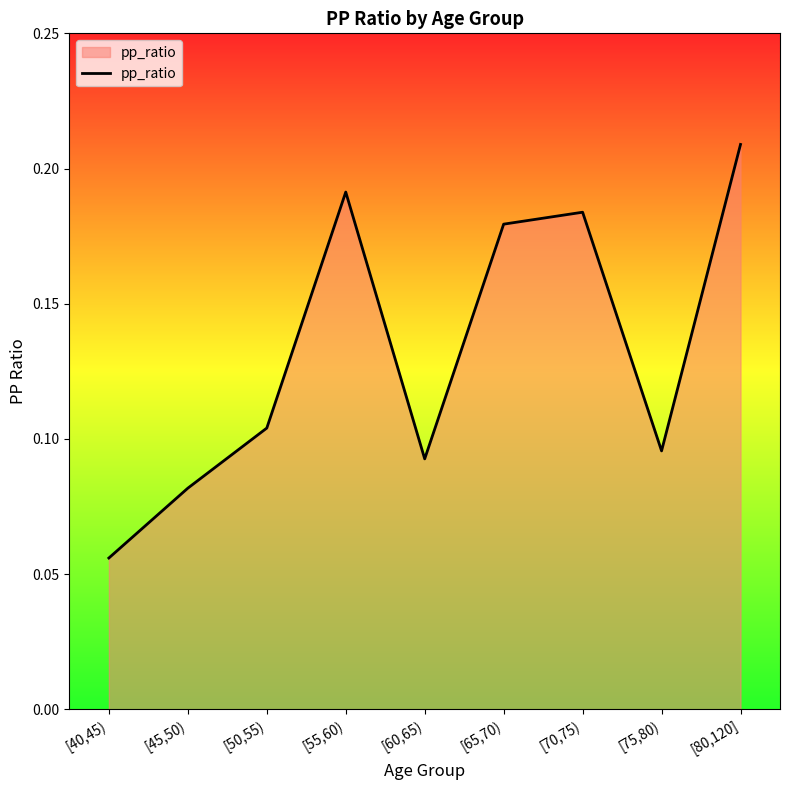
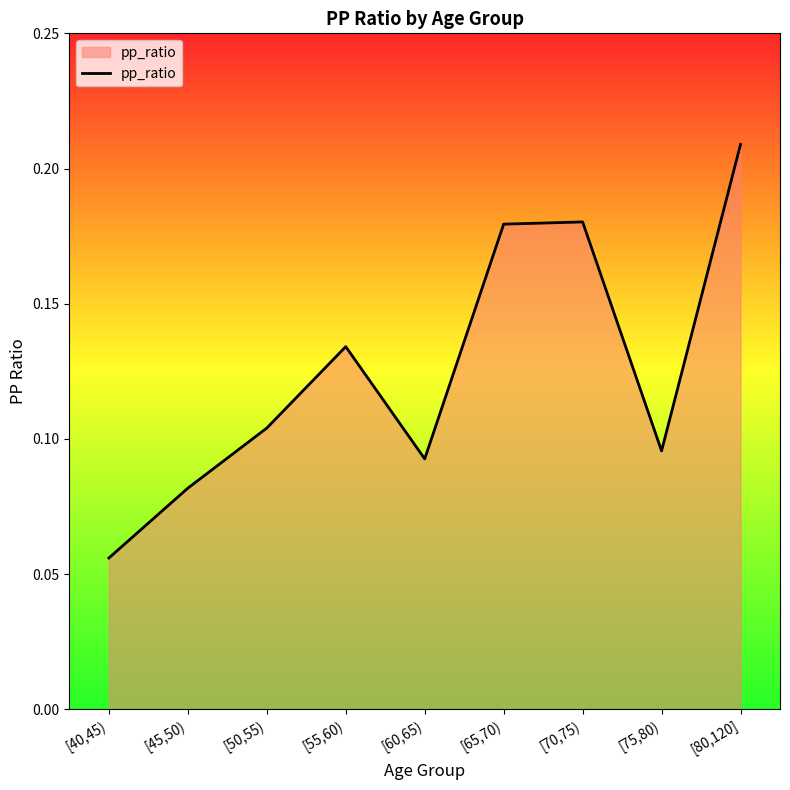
[55,60): 0.191 -> 0.134
[70,75): 0.184 -> 0.180
